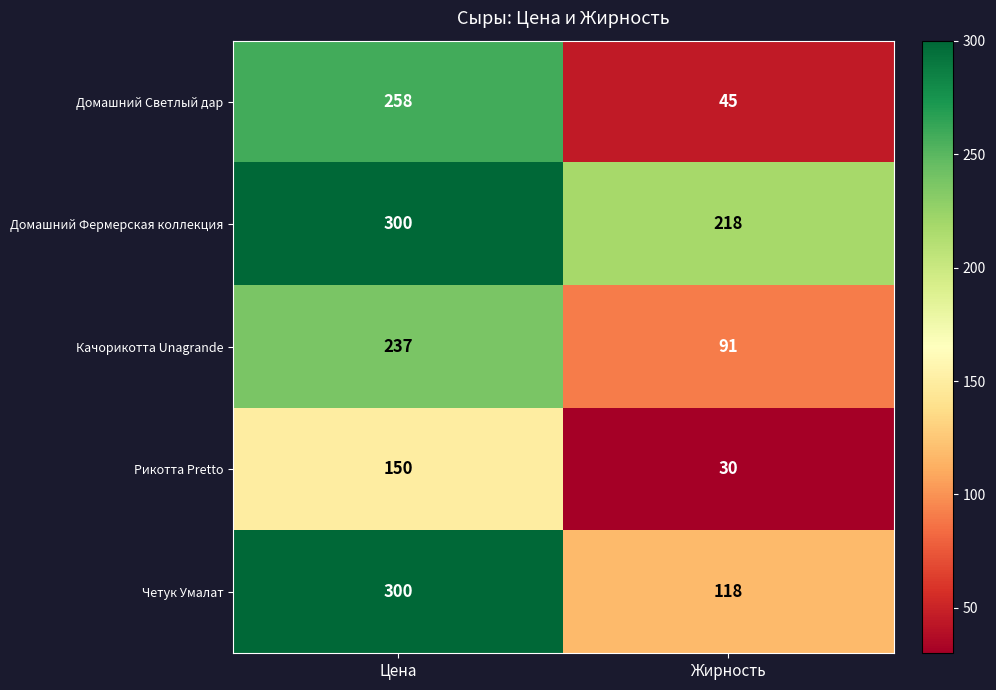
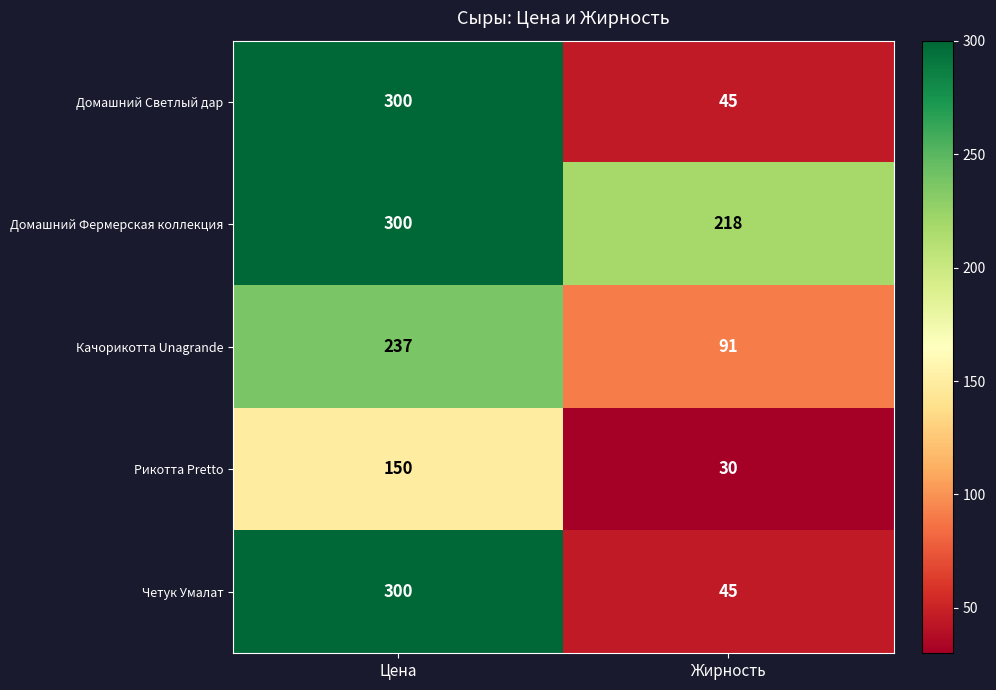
Домашний Светлый дар, Цена: 258 -> 300
Четук Умалат, Жирность: 118 -> 45
